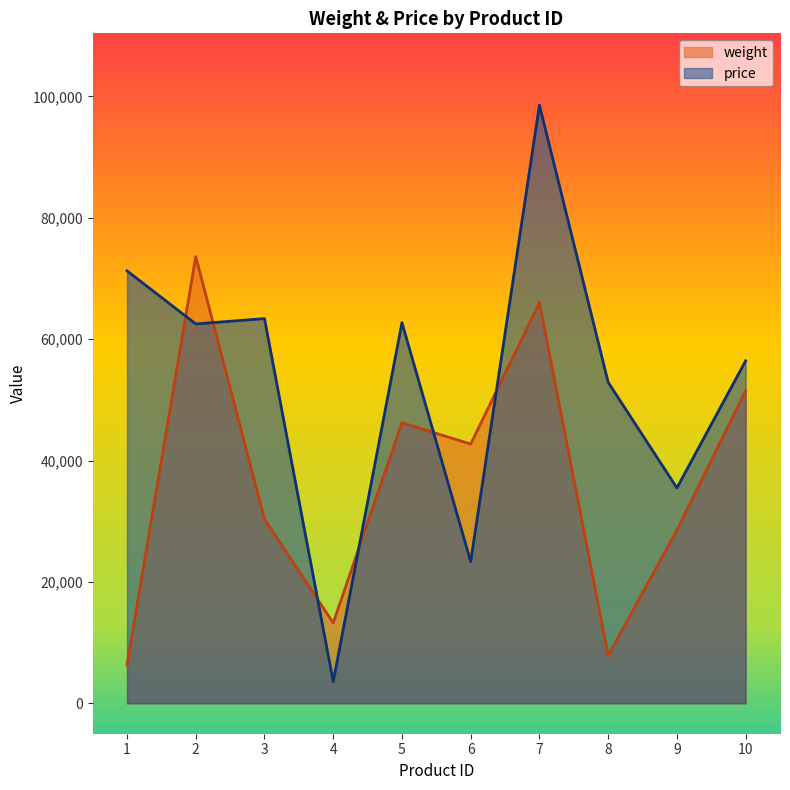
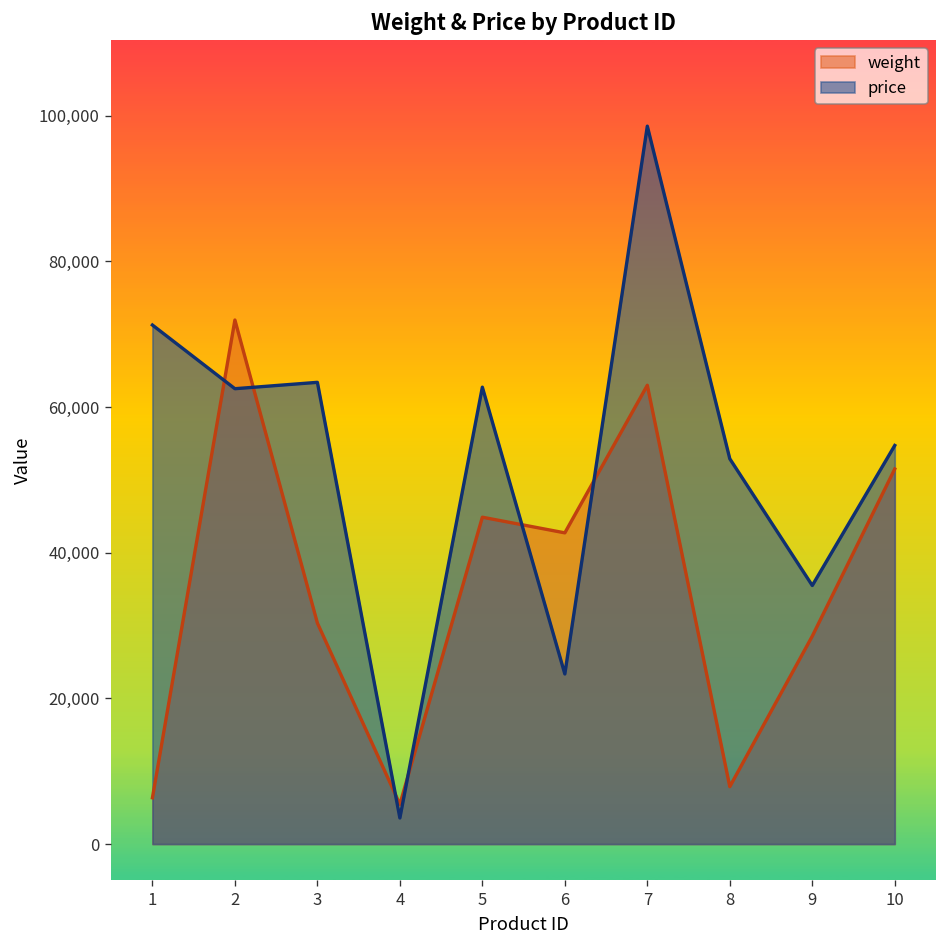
weight, 2: 74,000 -> 72,000
weight, 4: 13,000 -> 5,000
weight, 5: 46,000 -> 45,000
weight, 7: 66,000 -> 63,000
price, 10: 56,000 -> 55,000
